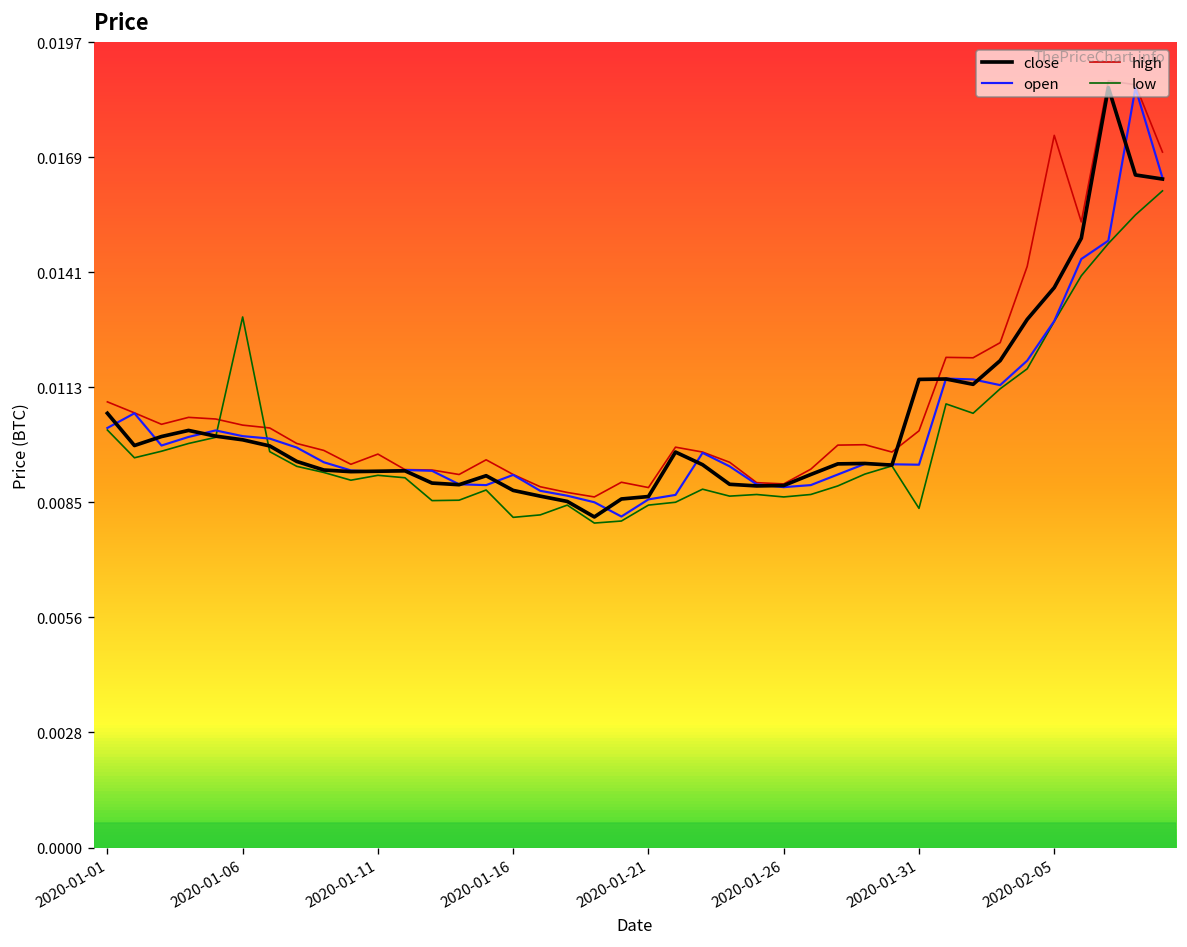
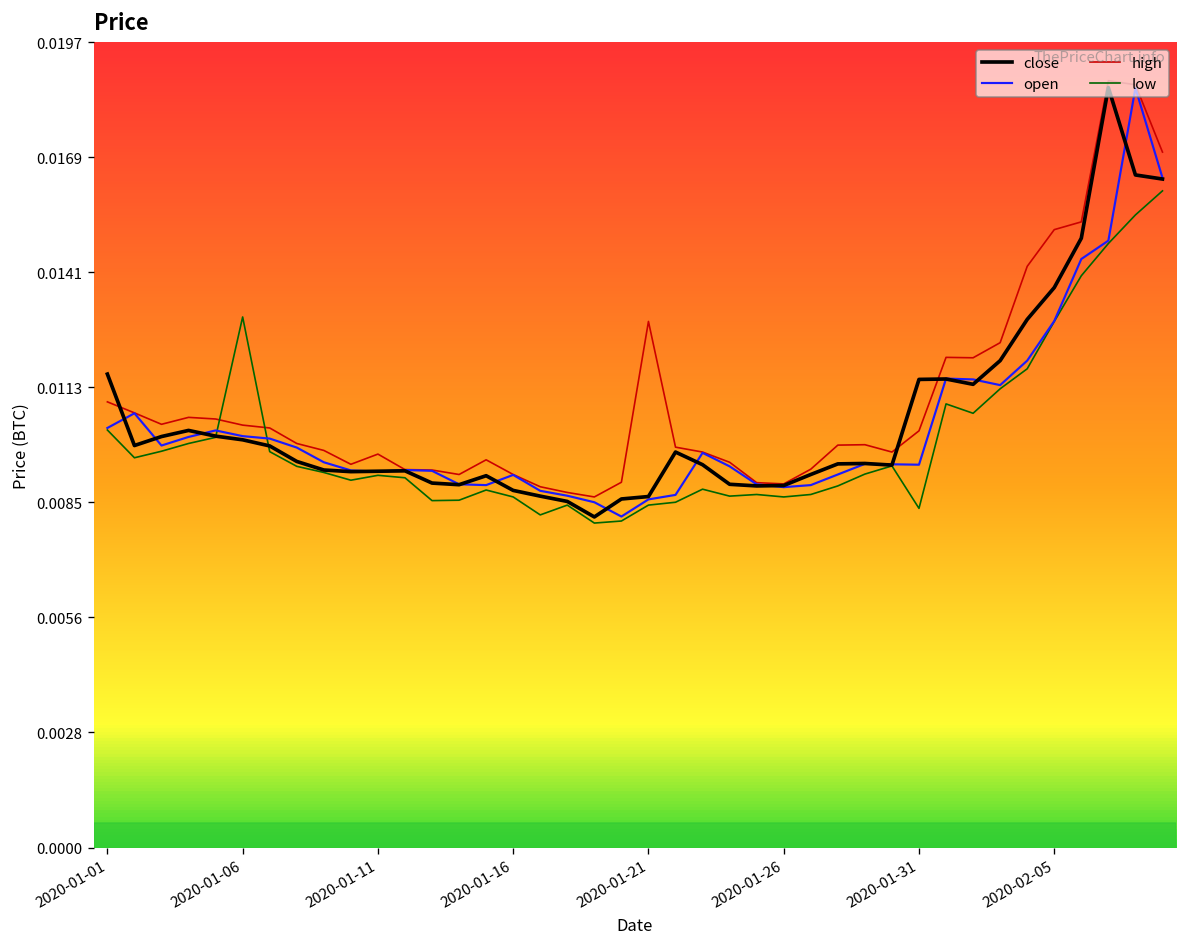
close, 2020-01-01: 0.0106 -> 0.0116
low, 2020-01-16: 0.0081 -> 0.0086
high, 2020-01-21: 0.0088 -> 0.0129
high, 2020-02-05: 0.0175 -> 0.0151
